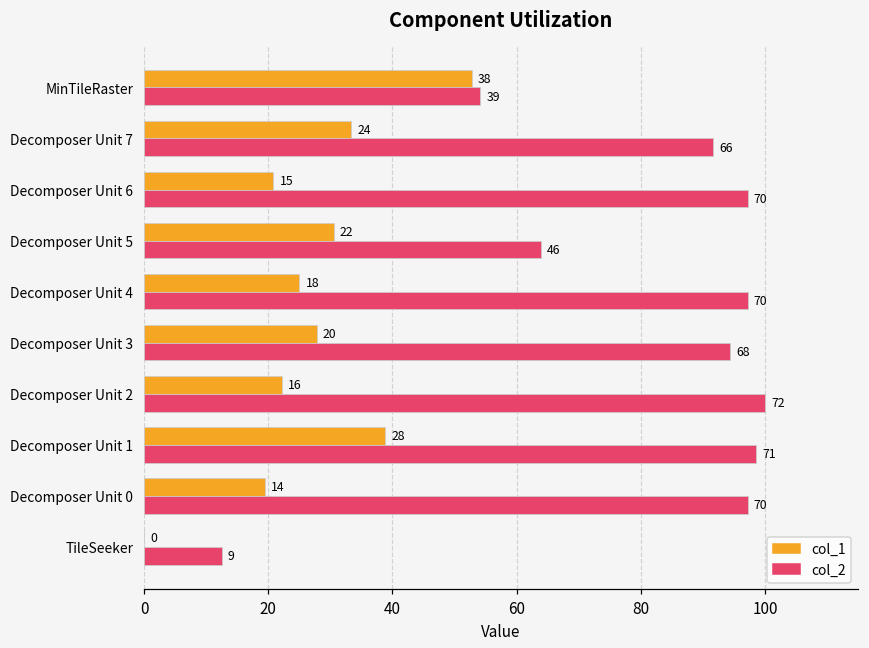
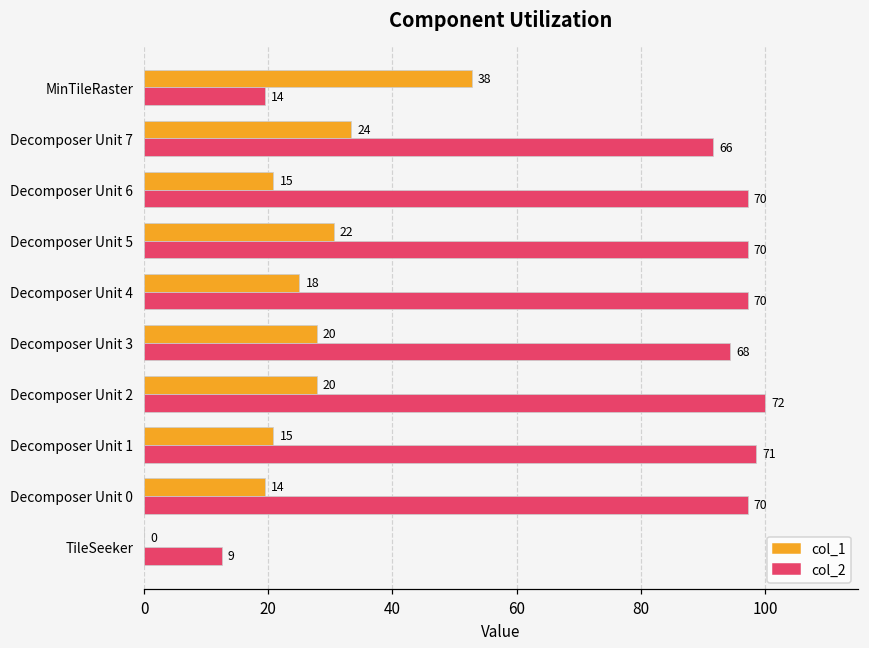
col_2, MinTileRaster: 39 -> 14
col_2, Decomposer Unit 5: 46 -> 70
col_1, Decomposer Unit 2: 16 -> 20
col_1, Decomposer Unit 1: 28 -> 15
